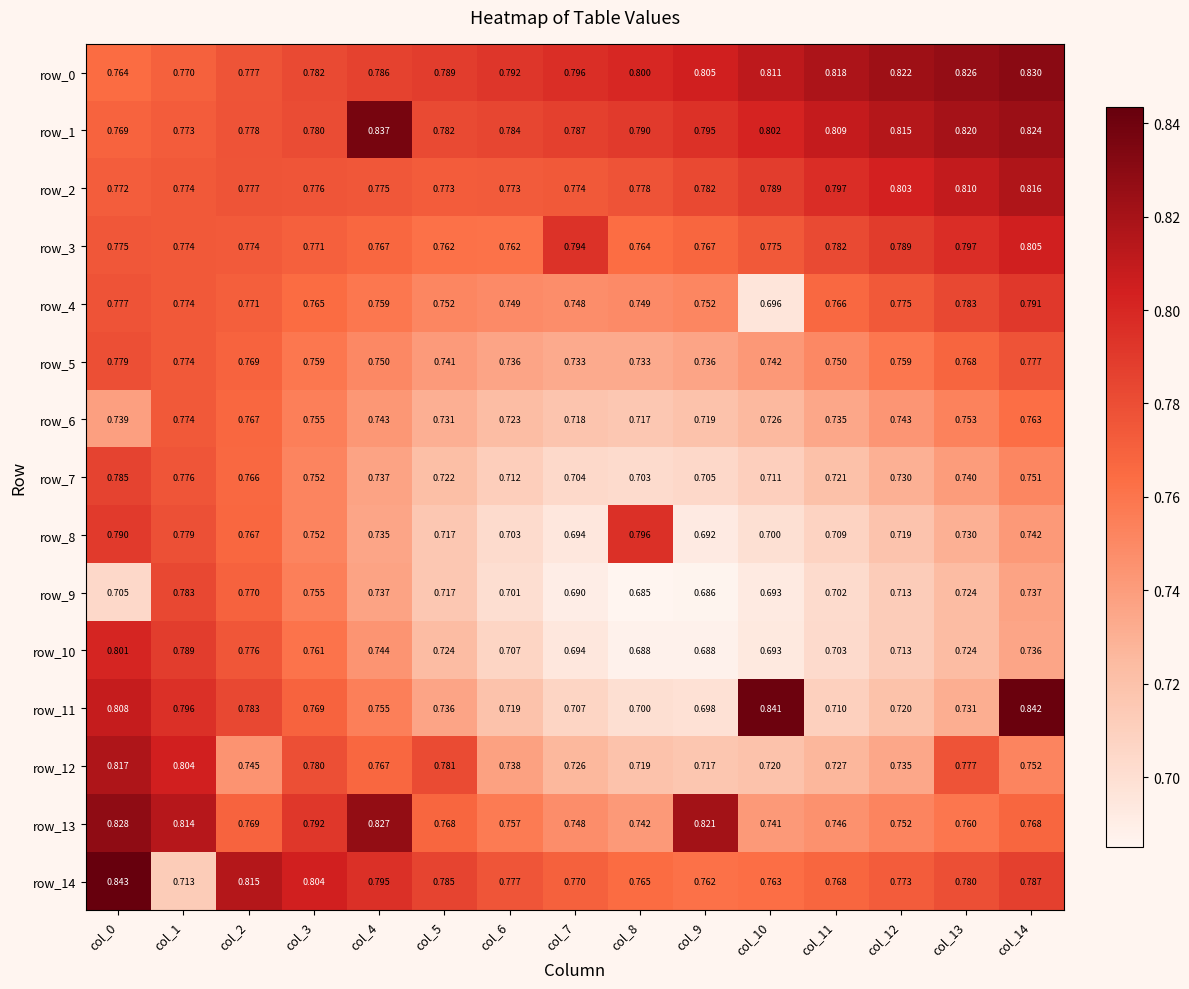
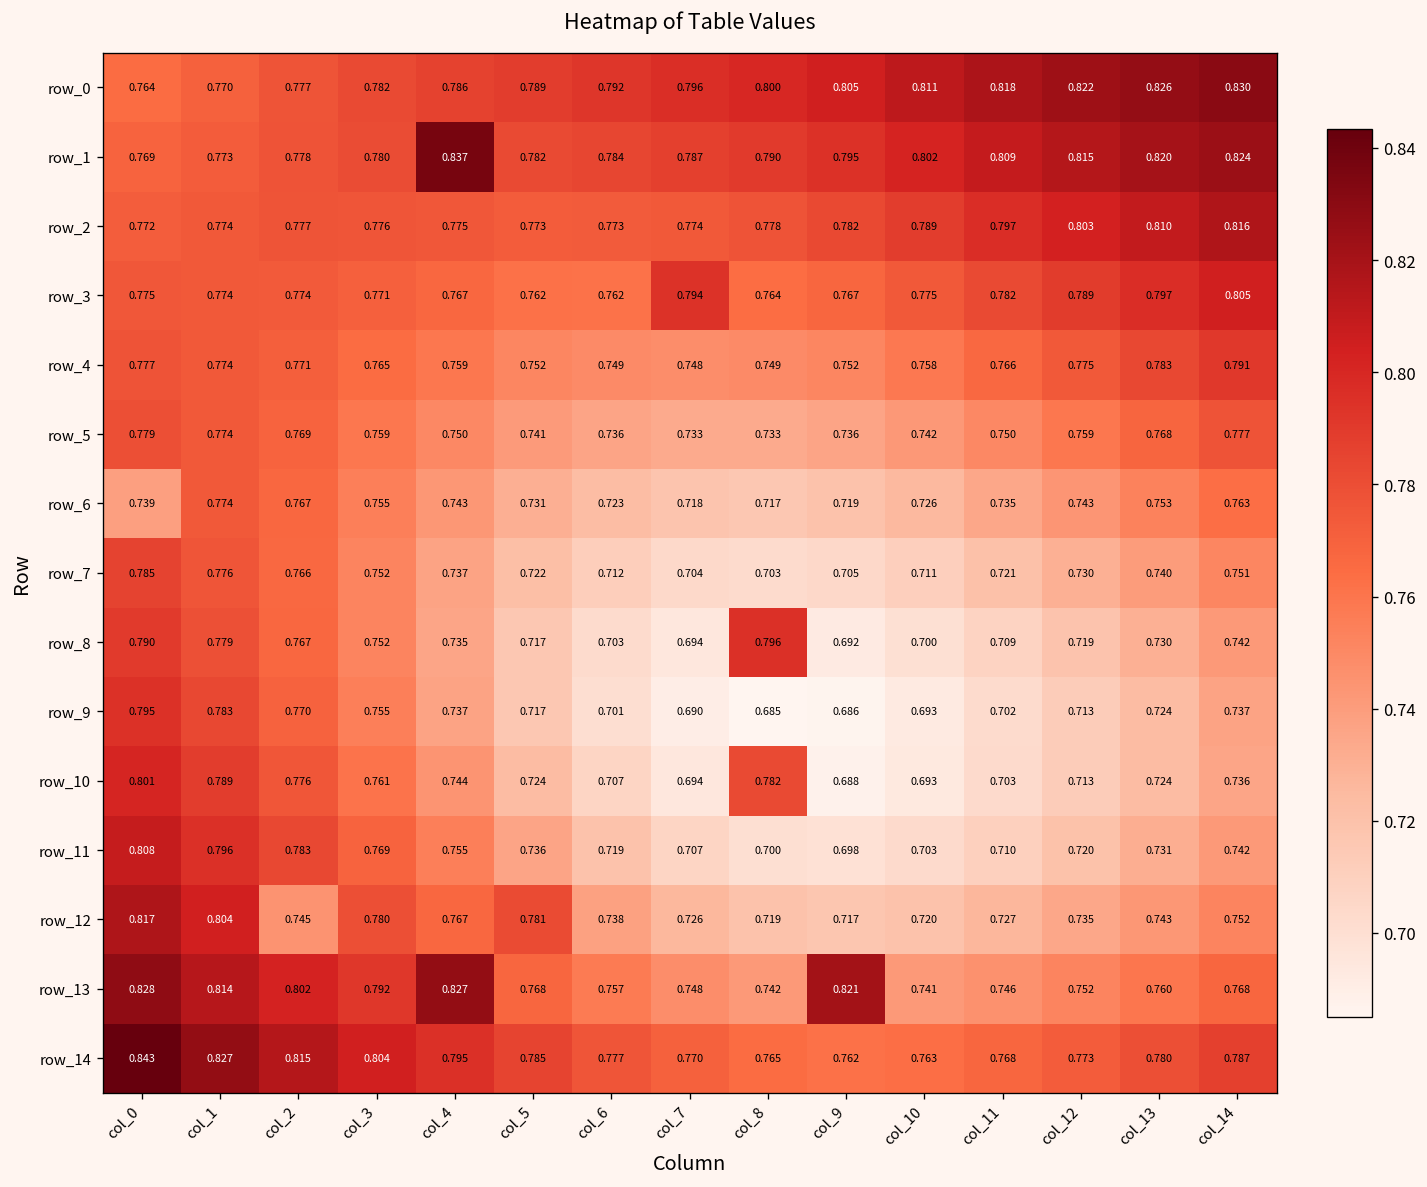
row_4, col_10: 0.696 -> 0.758
row_9, col_0: 0.705 -> 0.795
row_10, col_8: 0.688 -> 0.782
row_11, col_10: 0.841 -> 0.703
row_11, col_14: 0.842 -> 0.742
row_12, col_13: 0.777 -> 0.743
row_13, col_2: 0.769 -> 0.802
row_14, col_1: 0.713 -> 0.827
